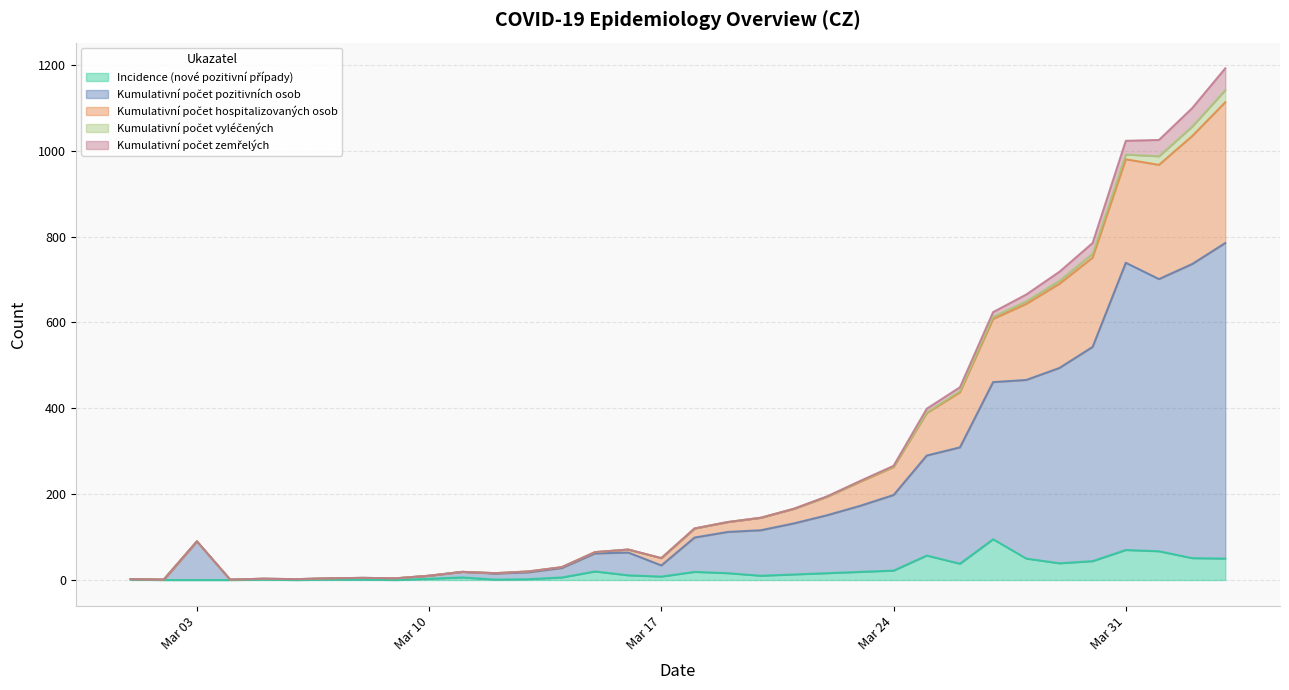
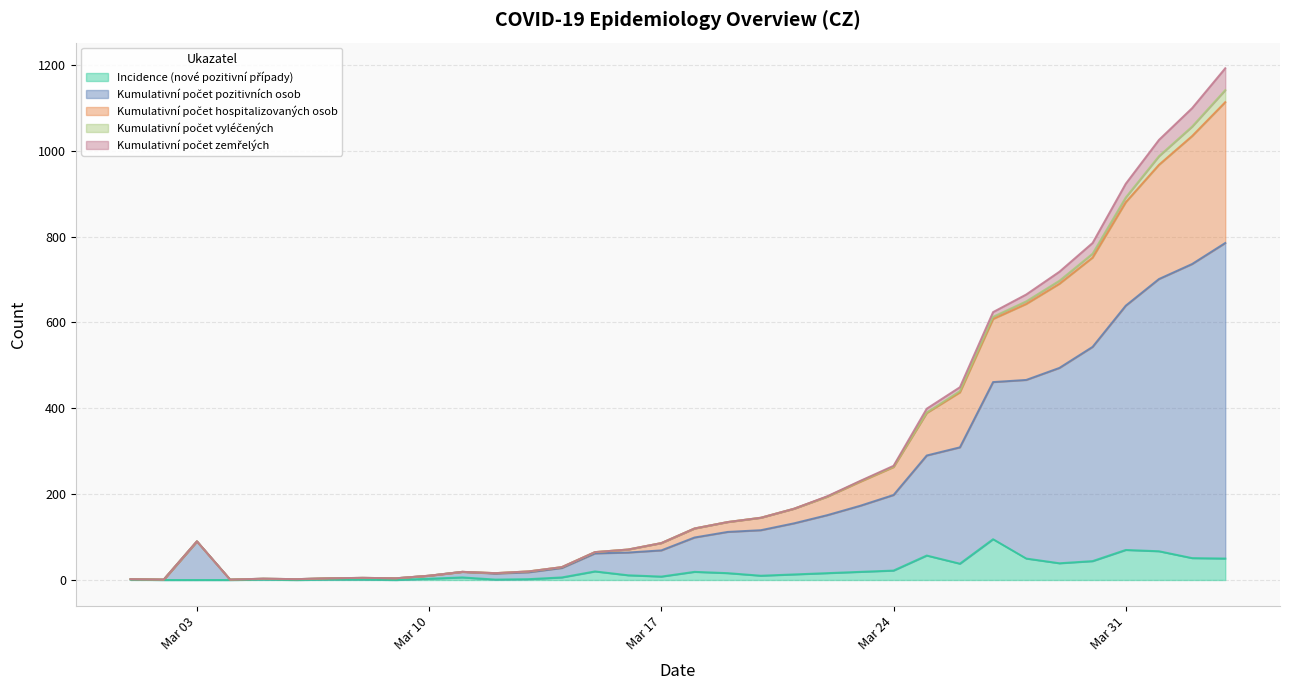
Kumulativní počet pozitivních osob, Mar 17: 30 -> 60
Kumulativní počet pozitivních osob, Mar 31: 670 -> 570
